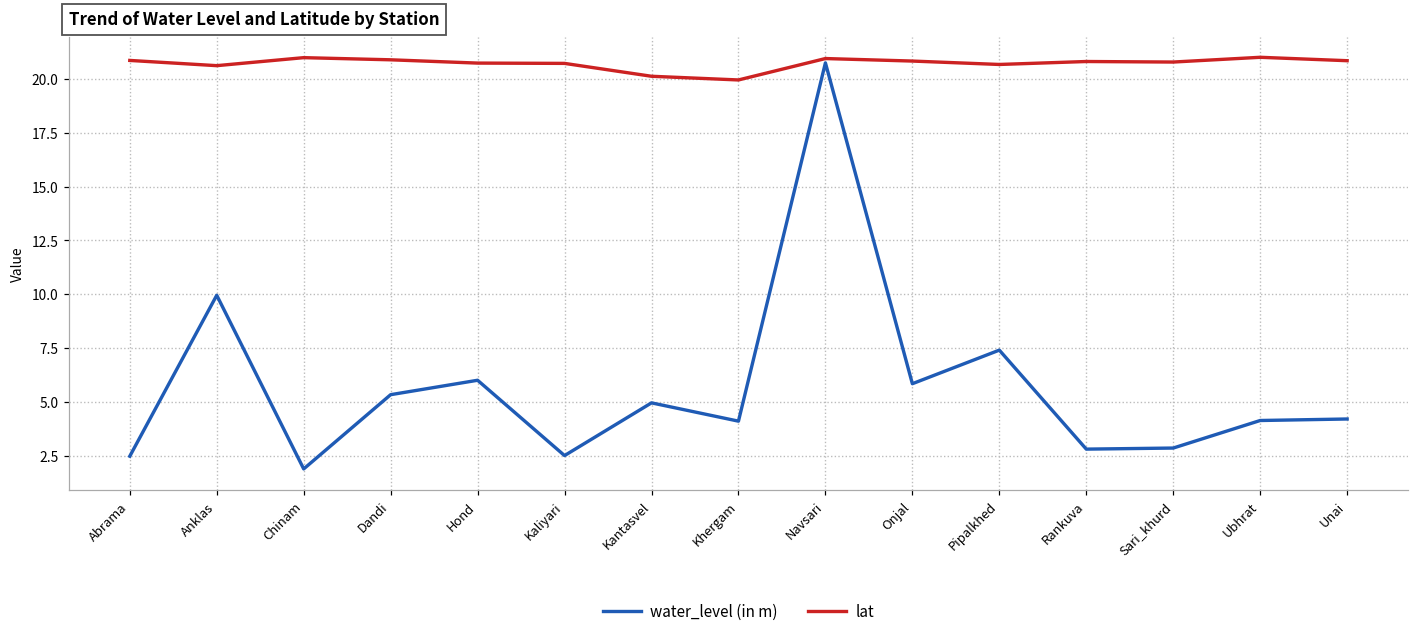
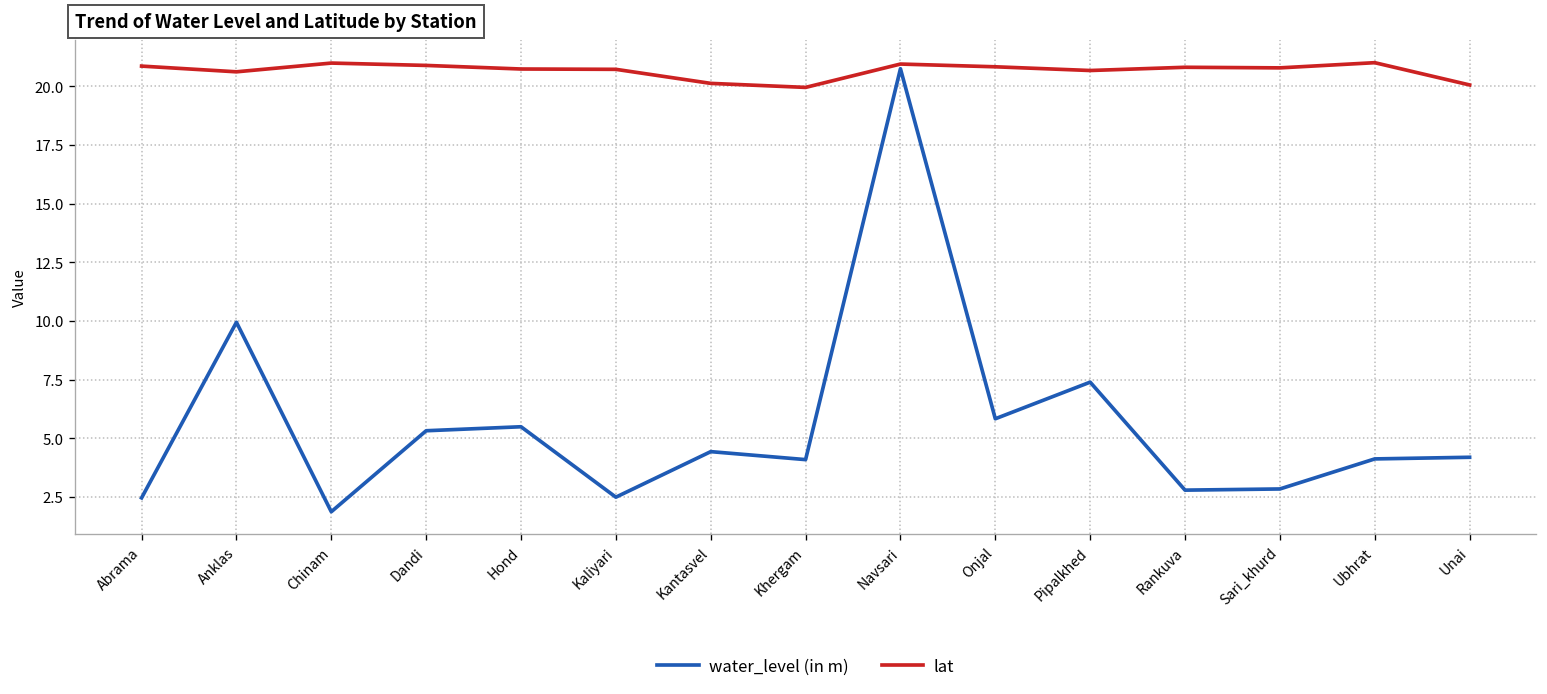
water_level (in m), Hond: 6.0 -> 5.5
water_level (in m), Kantasvel: 5.0 -> 4.4
lat, Unai: 20.9 -> 20.1
